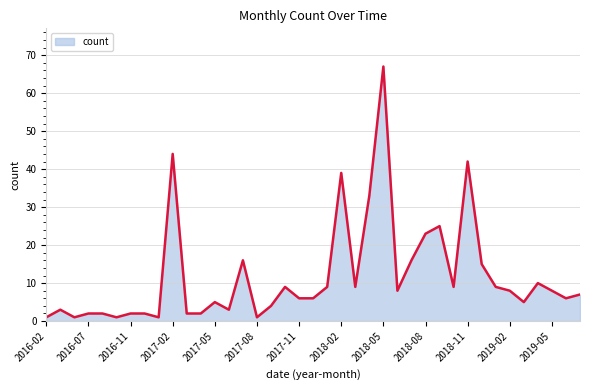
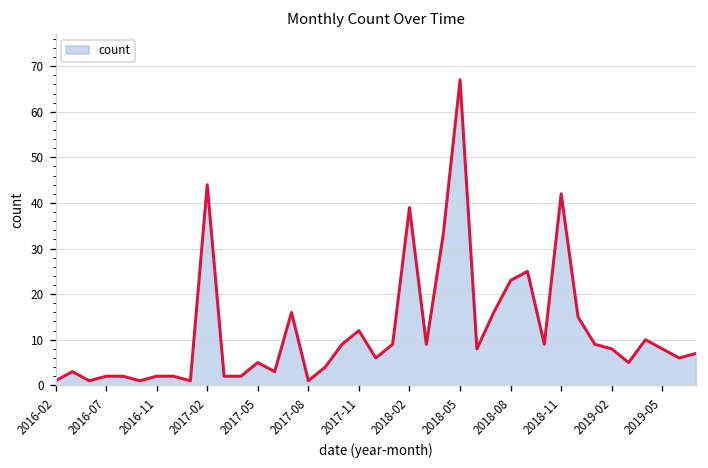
2017-11: 6 -> 12
